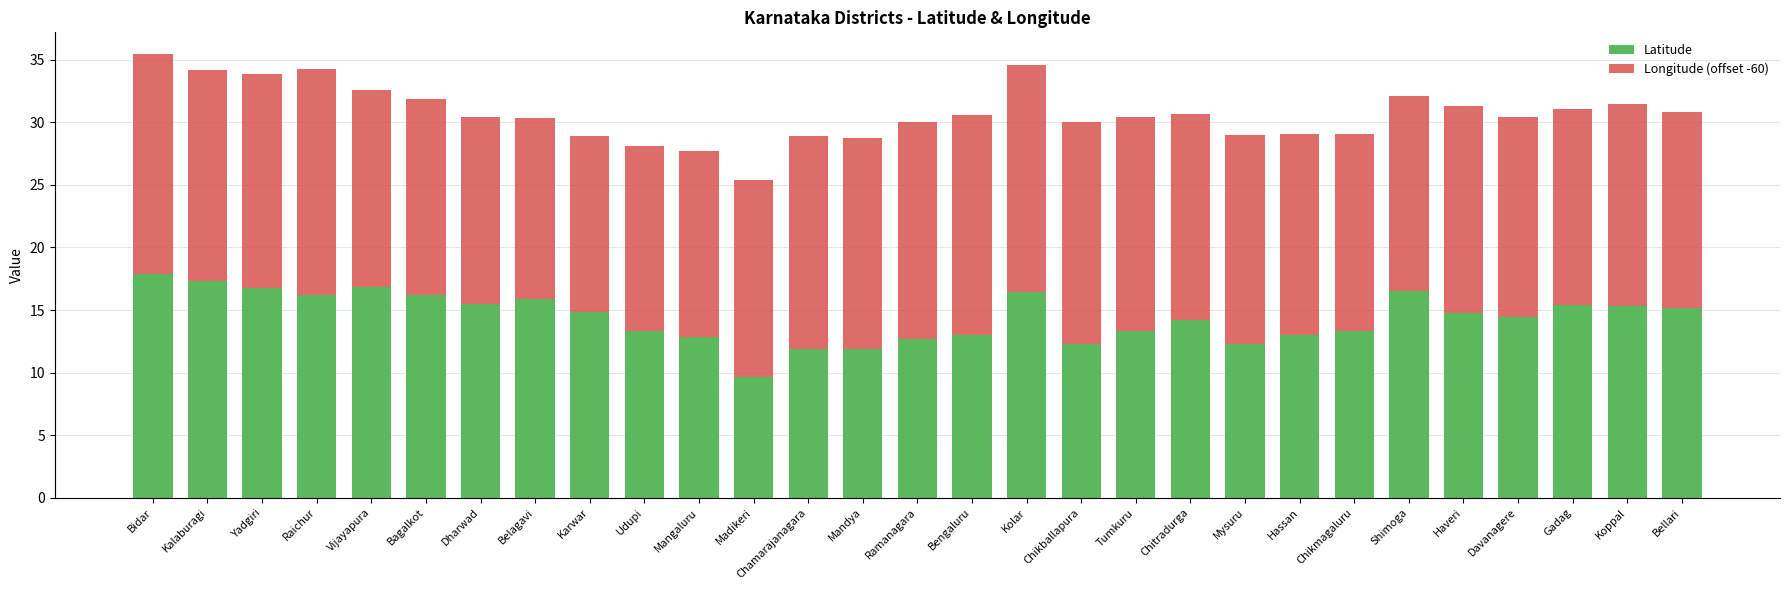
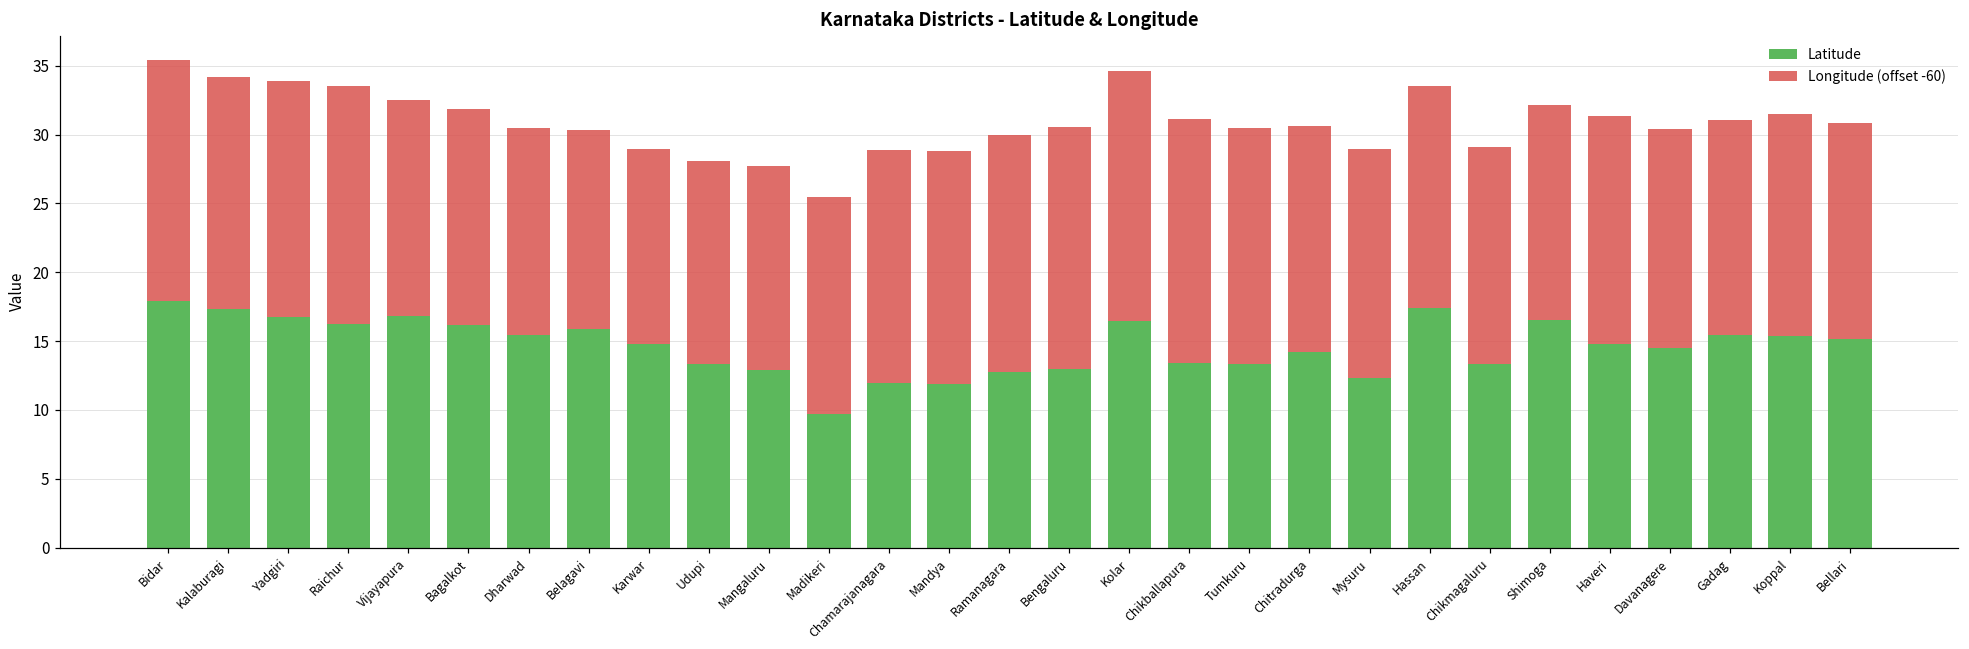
Longitude (offset -60), Raichur: 18.0 -> 17.3
Latitude, Chikballapura: 12.3 -> 13.4
Latitude, Hassan: 13.0 -> 17.4
